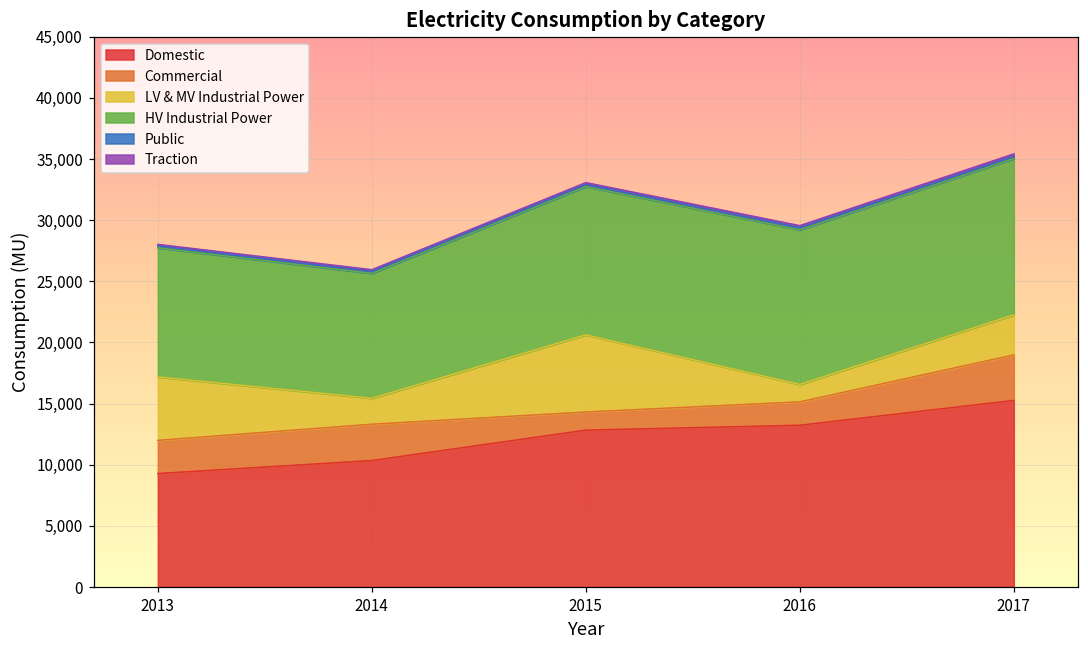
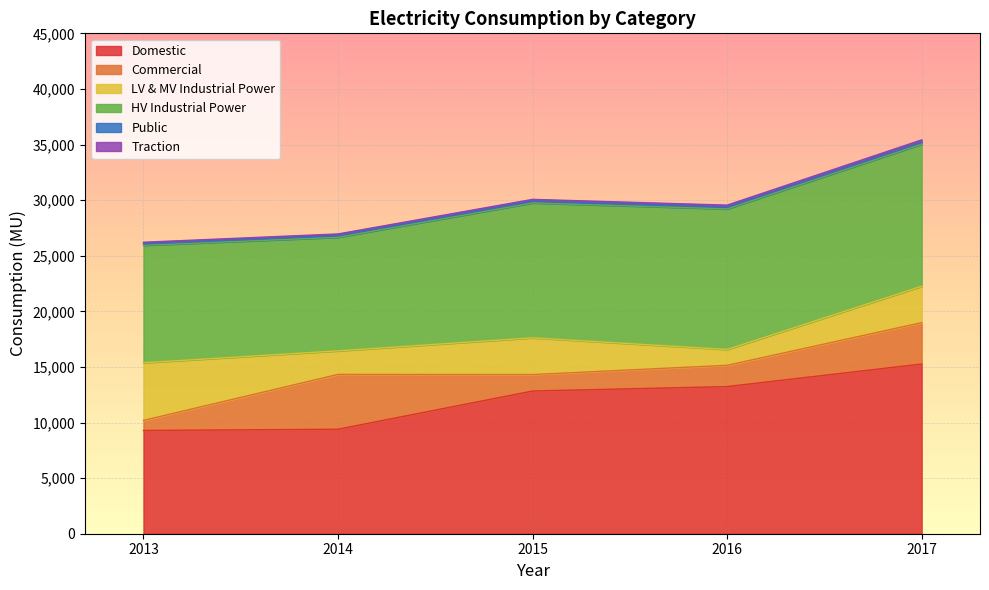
Commercial, 2013: 2,700 -> 900
Domestic, 2014: 10,300 -> 9,400
Commercial, 2014: 3,000 -> 4,900
LV & MV Industrial Power, 2015: 6,300 -> 3,300
